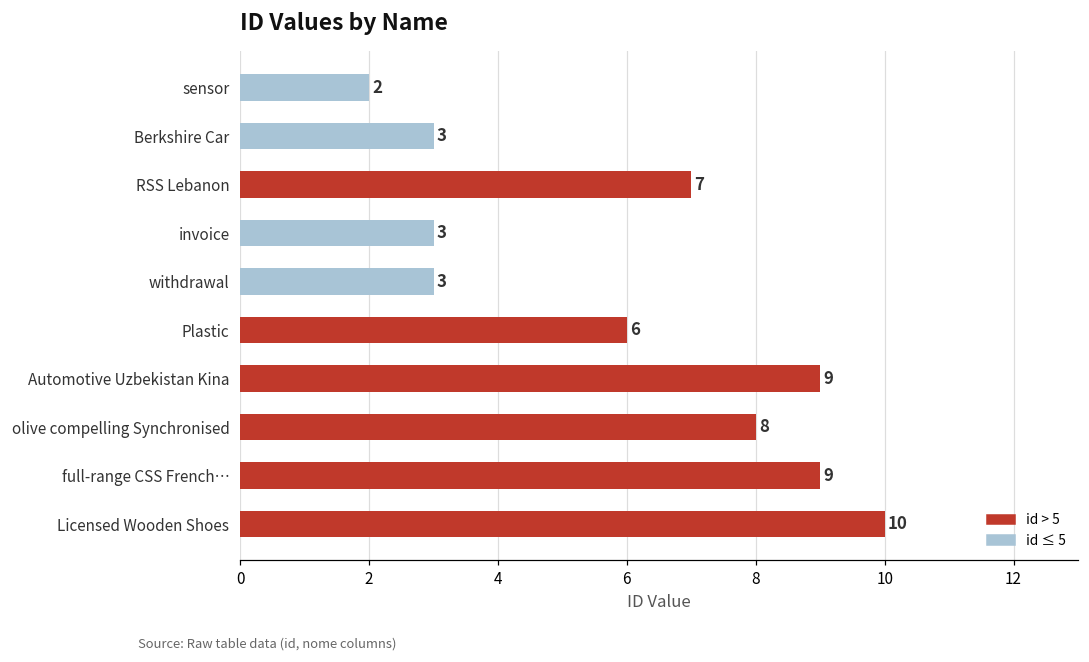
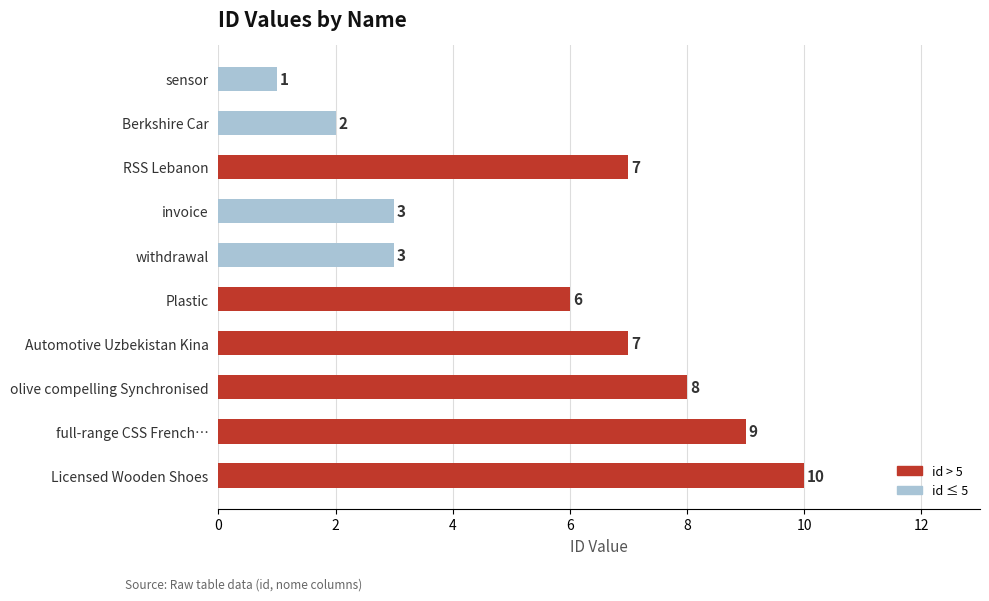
sensor: 2 -> 1
Berkshire Car: 3 -> 2
Automotive Uzbekistan Kina: 9 -> 7
